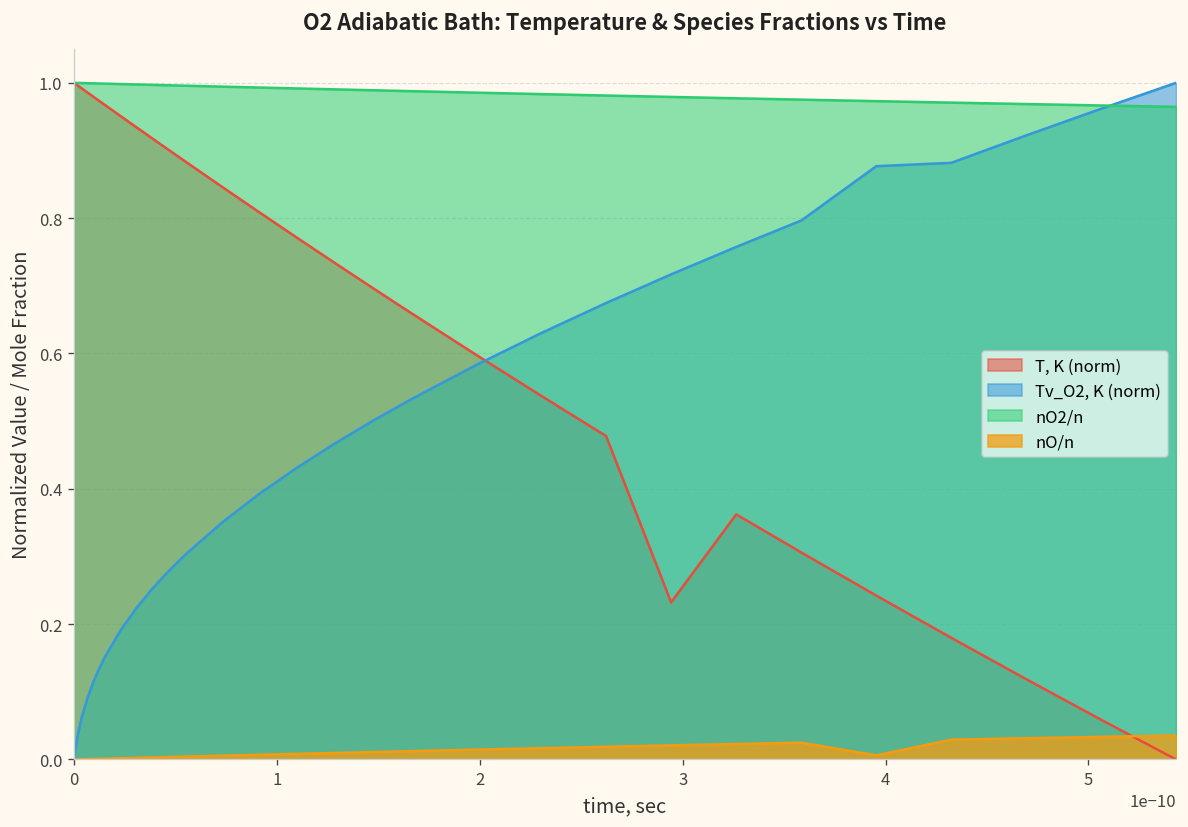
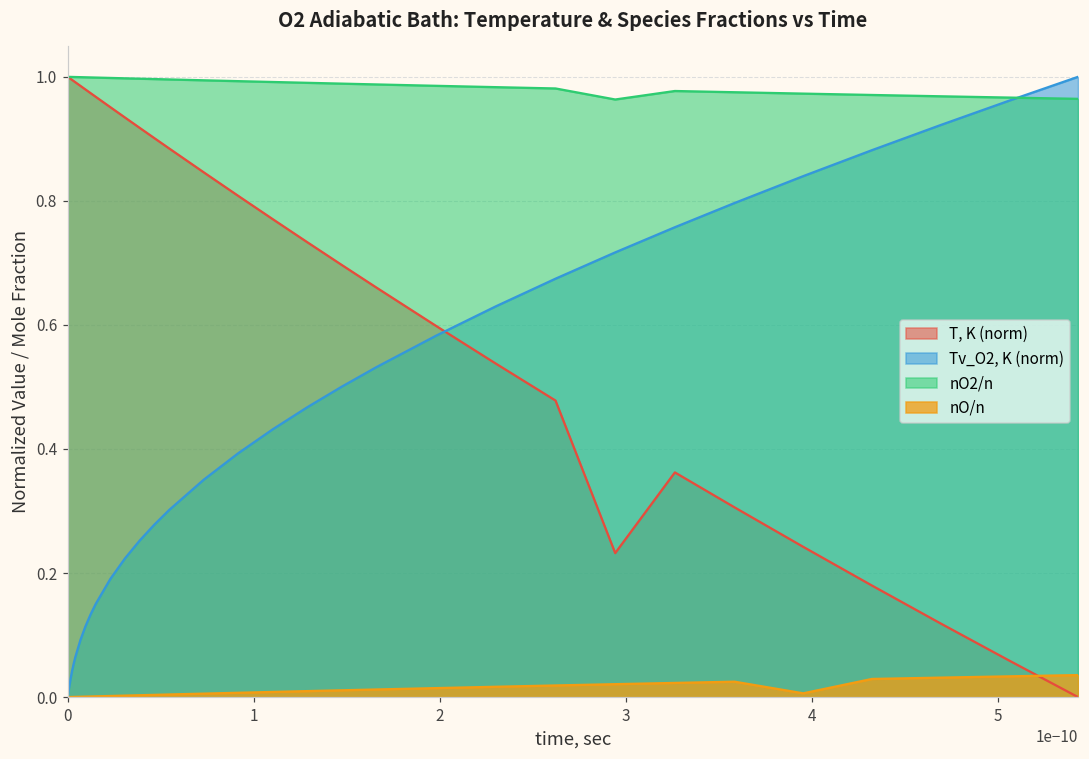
nO2/n, 3: 0.98 -> 0.96
Tv_O2, K (norm), 4: 0.88 -> 0.84
